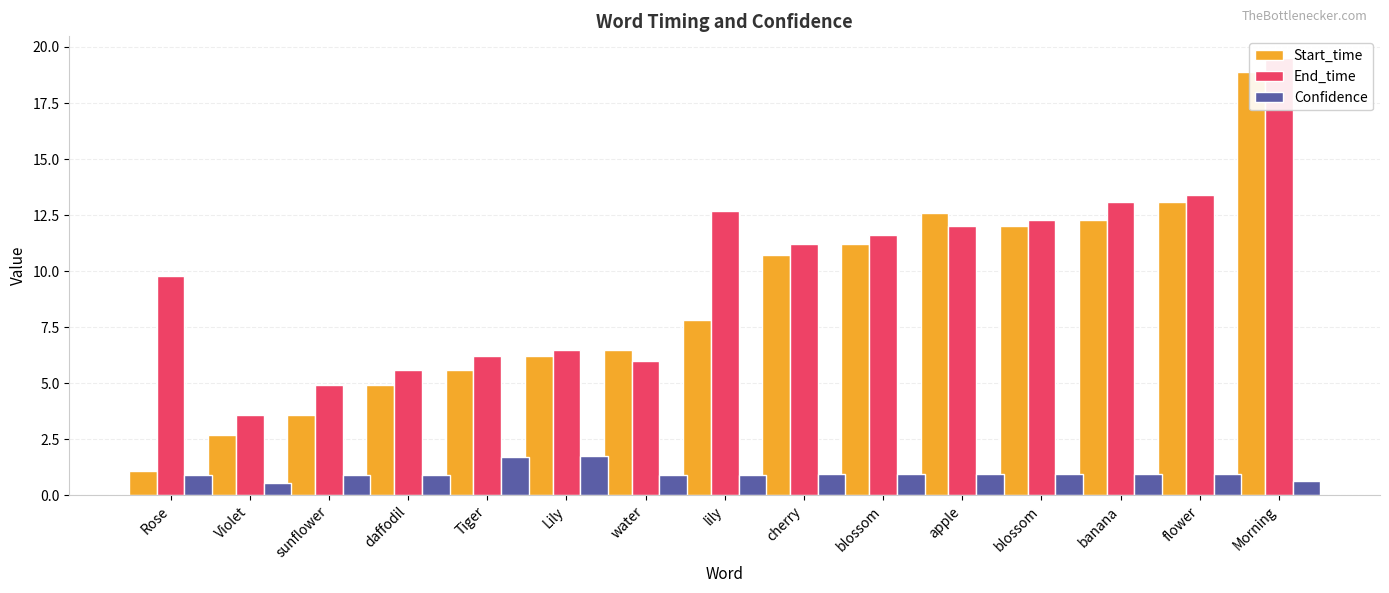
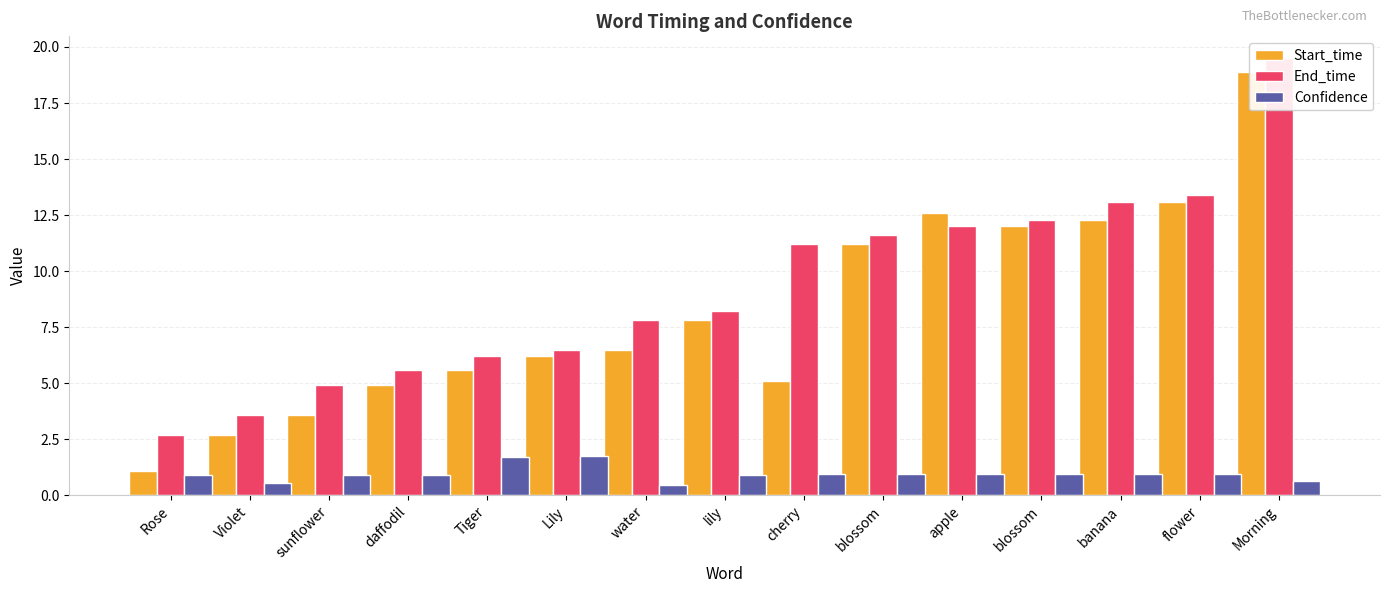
End_time, Rose: 9.8 -> 2.7
End_time, water: 6.0 -> 7.8
Confidence, water: 0.9 -> 0.5
End_time, lily: 12.7 -> 8.2
Start_time, cherry: 10.7 -> 5.1
